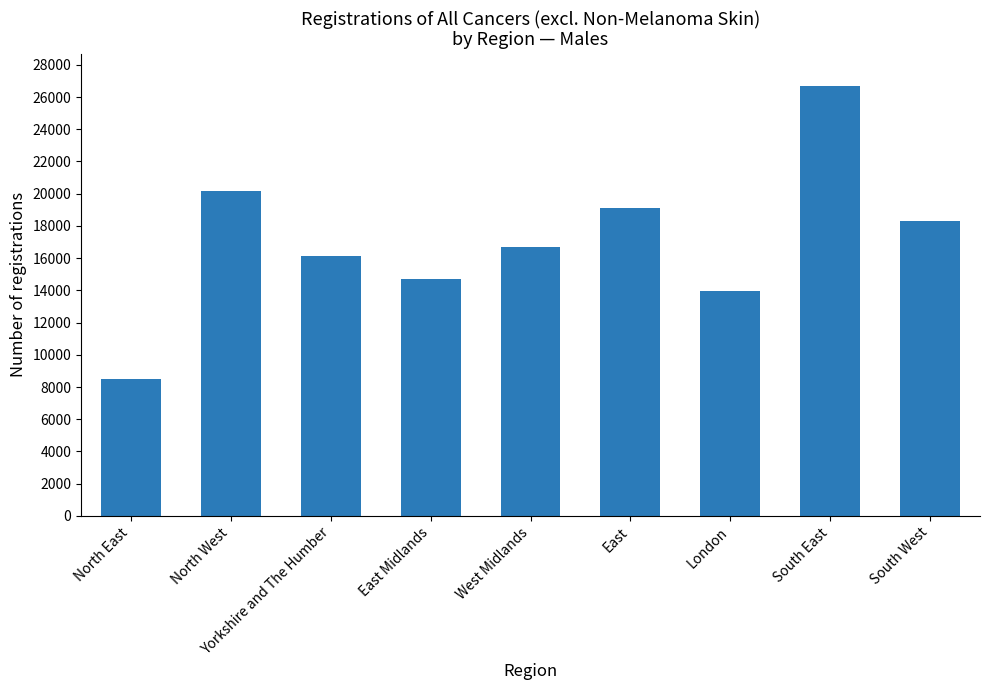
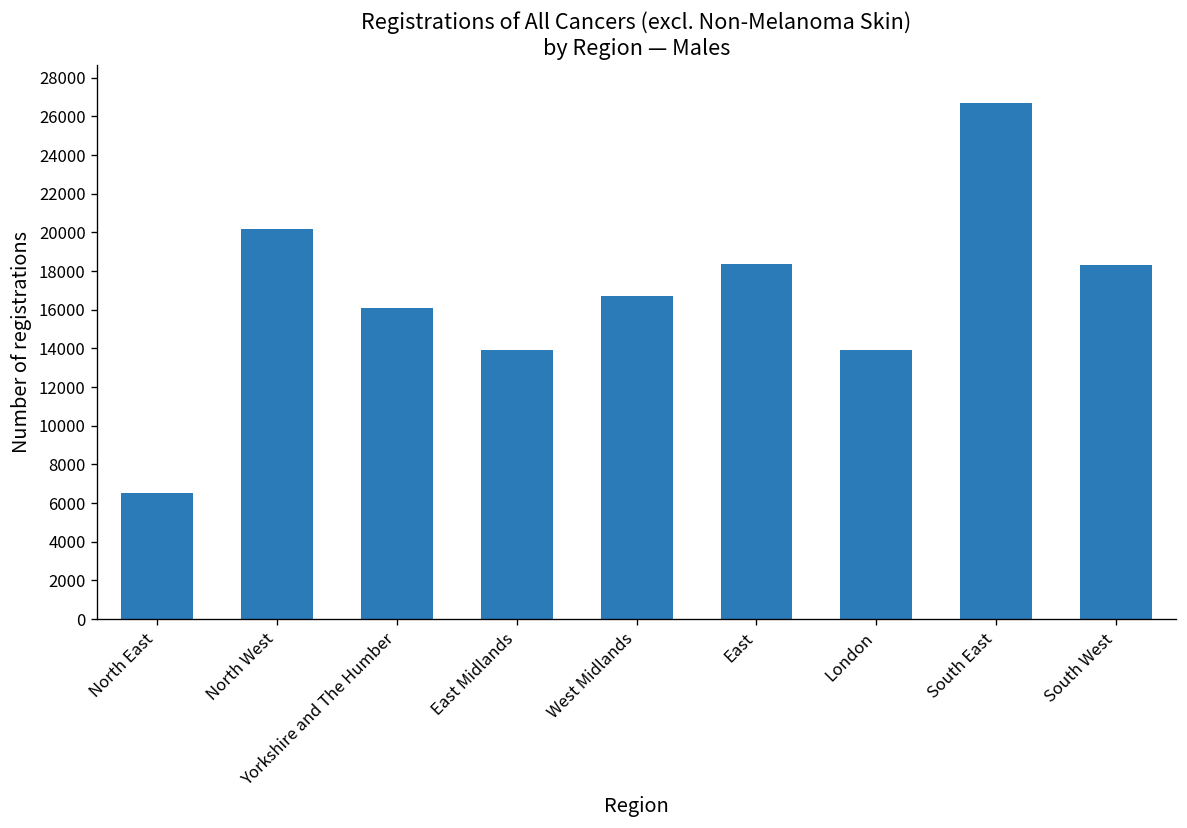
North East: 8500 -> 6500
East Midlands: 14700 -> 13900
East: 19100 -> 18400
